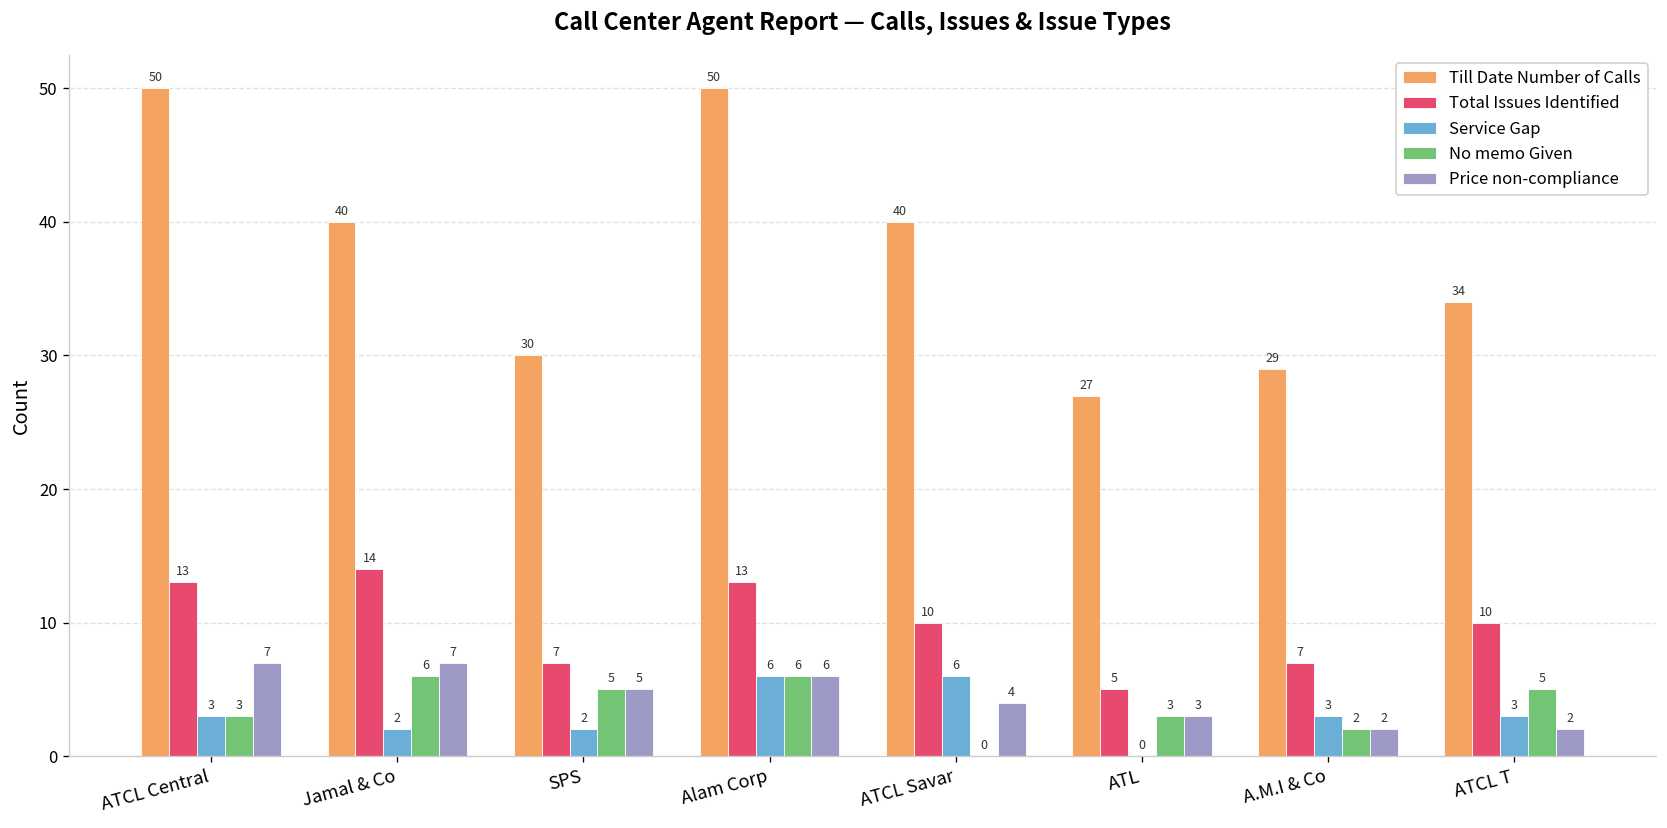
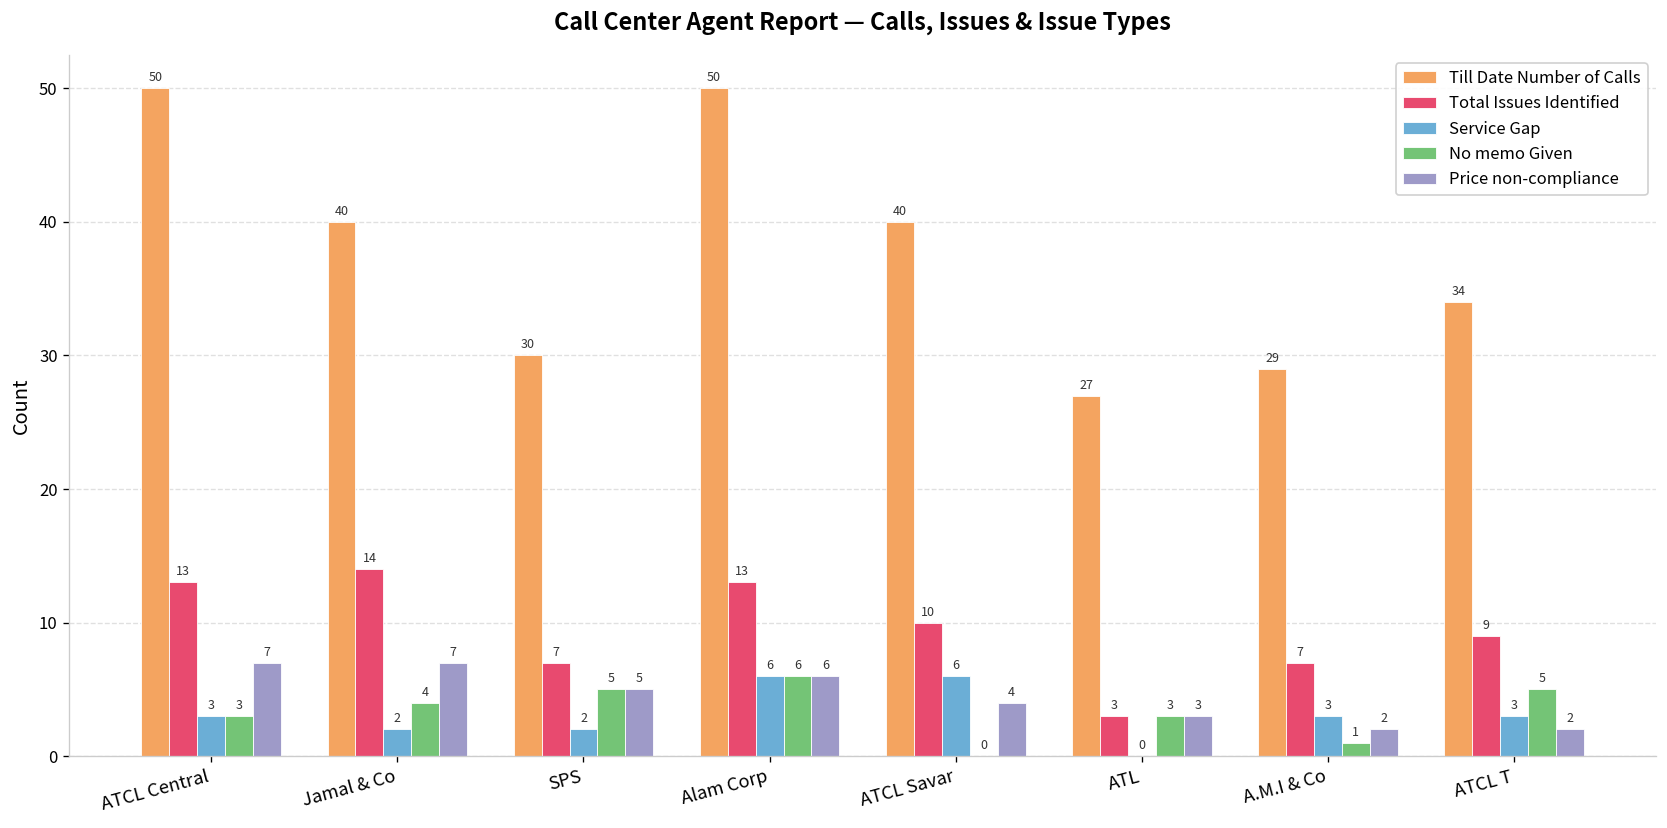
No memo Given, Jamal & Co: 6 -> 4
Total Issues Identified, ATL: 5 -> 3
No memo Given, A.M.I & Co: 2 -> 1
Total Issues Identified, ATCL T: 10 -> 9
